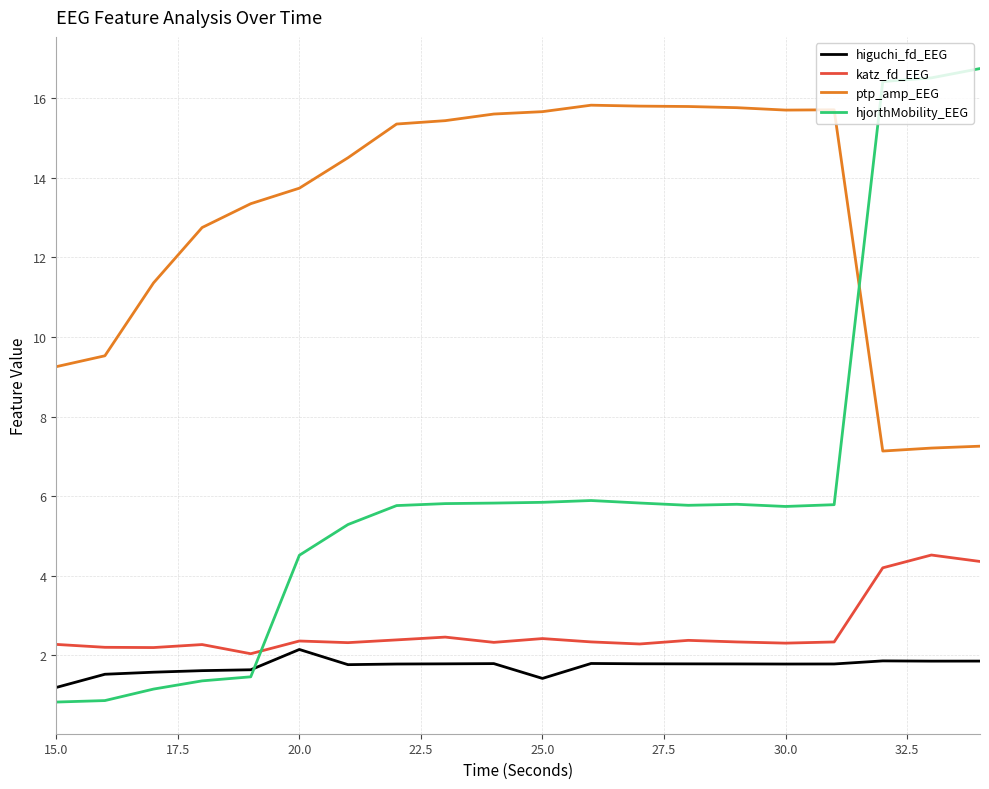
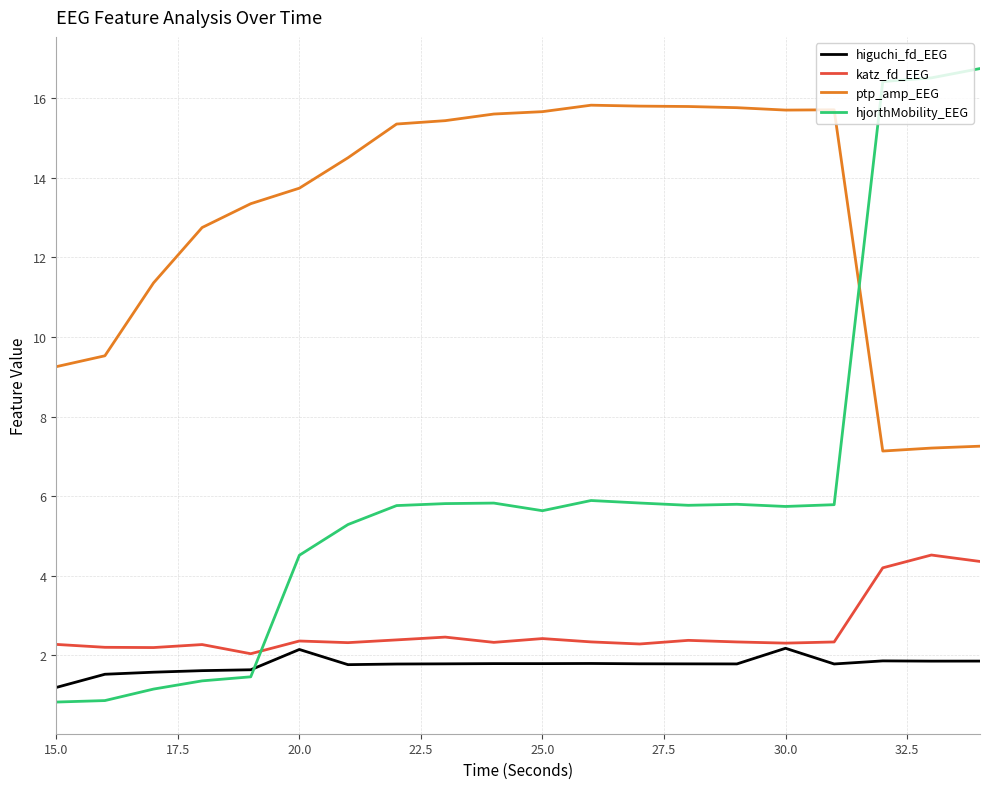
higuchi_fd_EEG, 25.0: 1.4 -> 1.8
hjorthMobility_EEG, 25.0: 5.8 -> 5.6
higuchi_fd_EEG, 30.0: 1.8 -> 2.2
